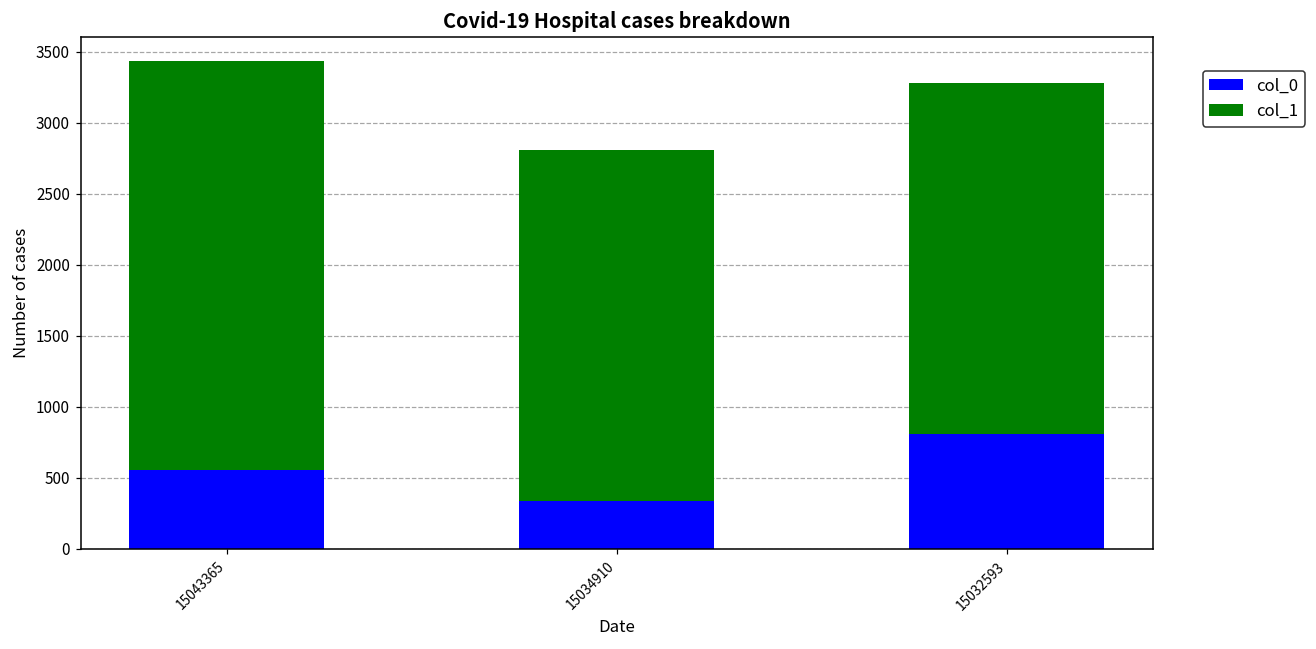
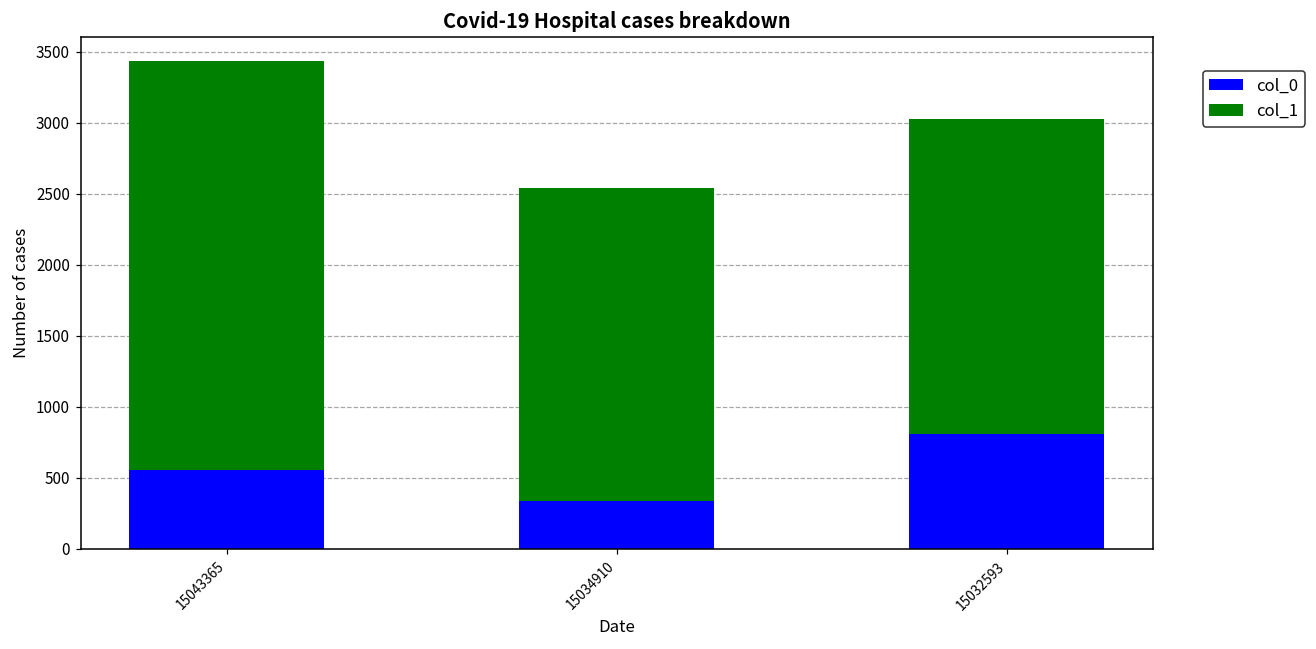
col_1, 15034910: 2460 -> 2200
col_1, 15032593: 2470 -> 2220
